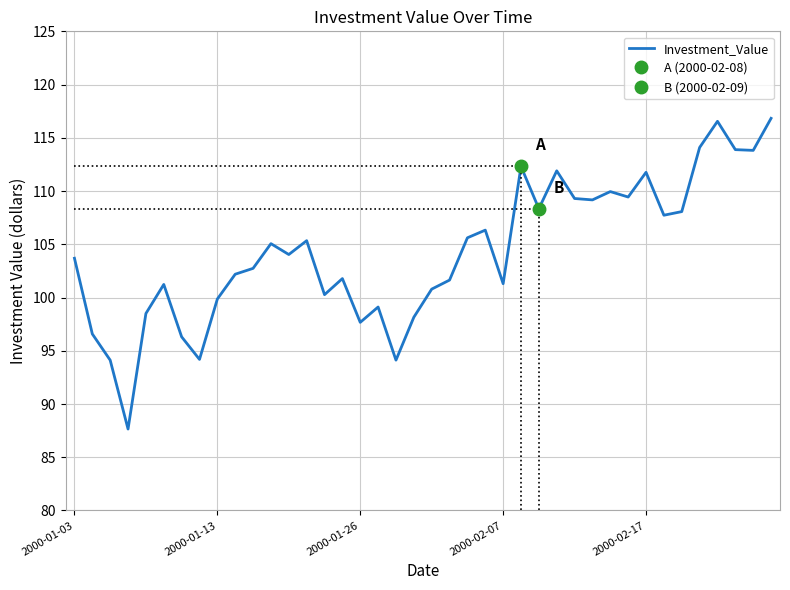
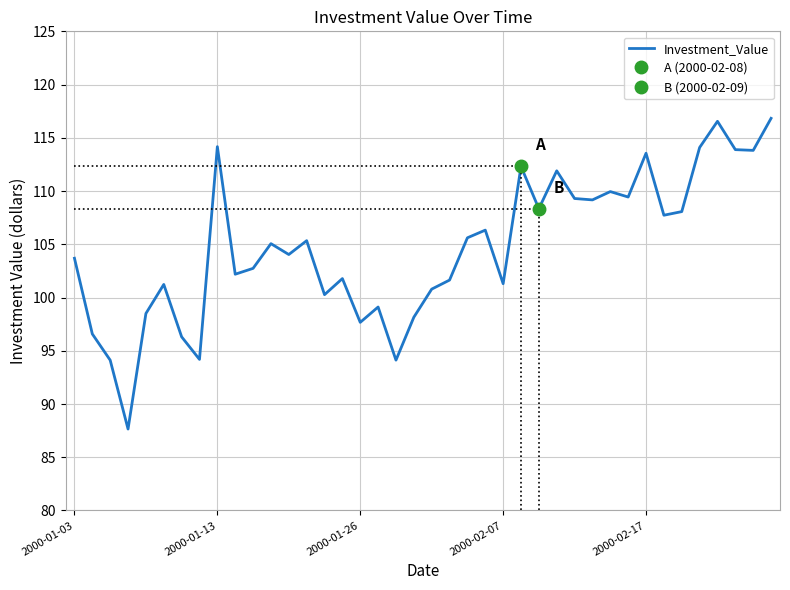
Investment_Value, 2000-01-13: 99.9 -> 114.2
Investment_Value, 2000-02-17: 111.8 -> 113.6
